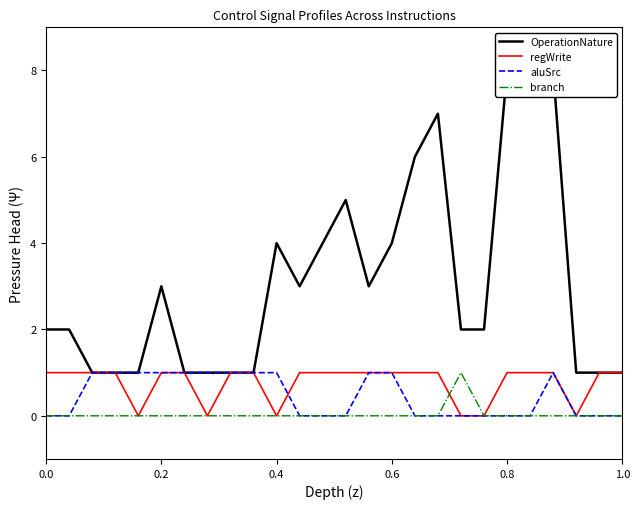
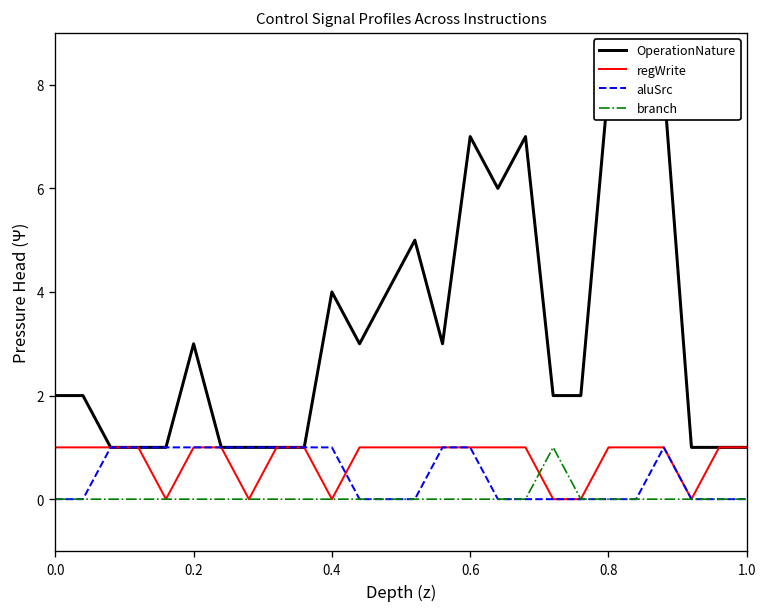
OperationNature, 0.6: 4 -> 7
